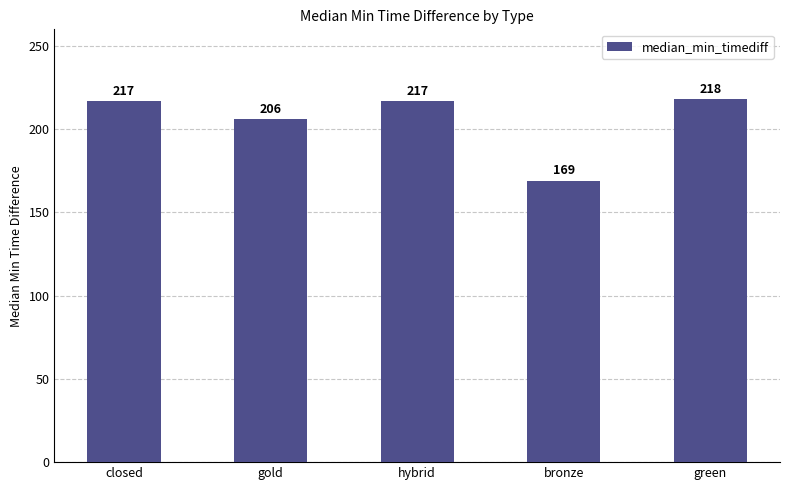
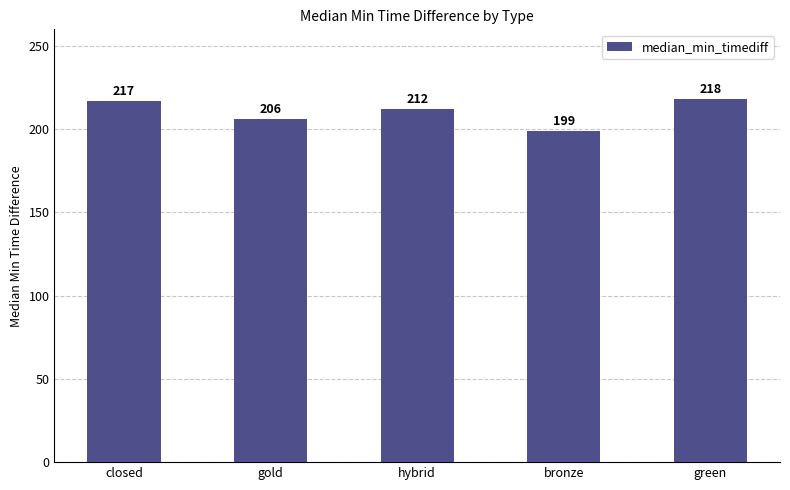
hybrid: 217 -> 212
bronze: 169 -> 199
